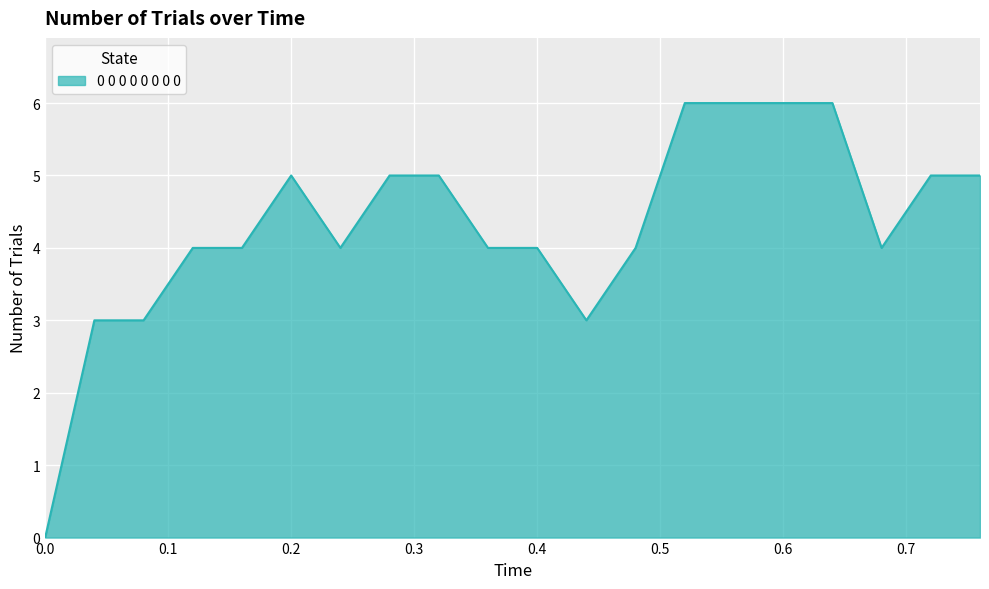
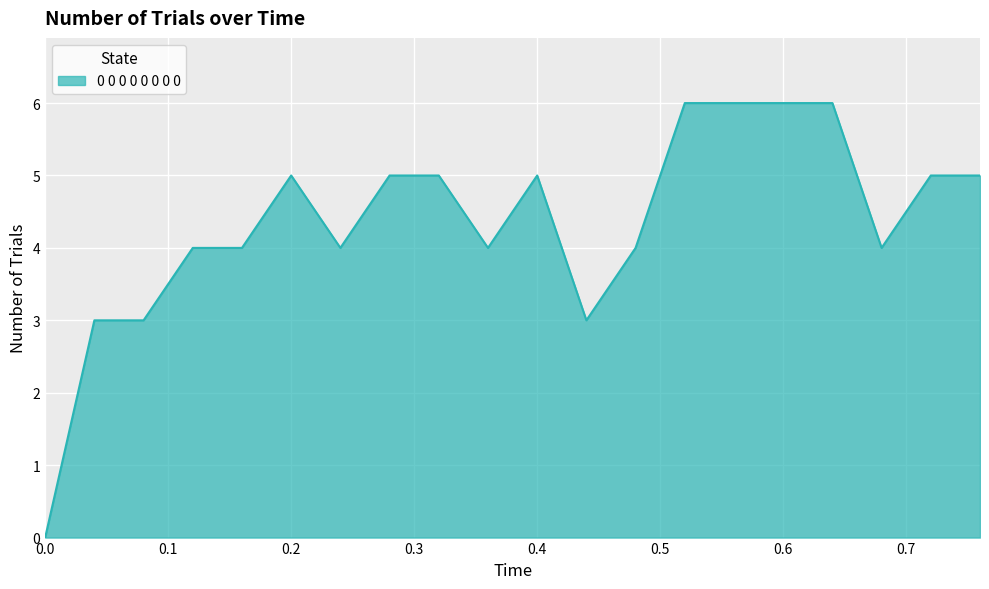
0.4: 4 -> 5
